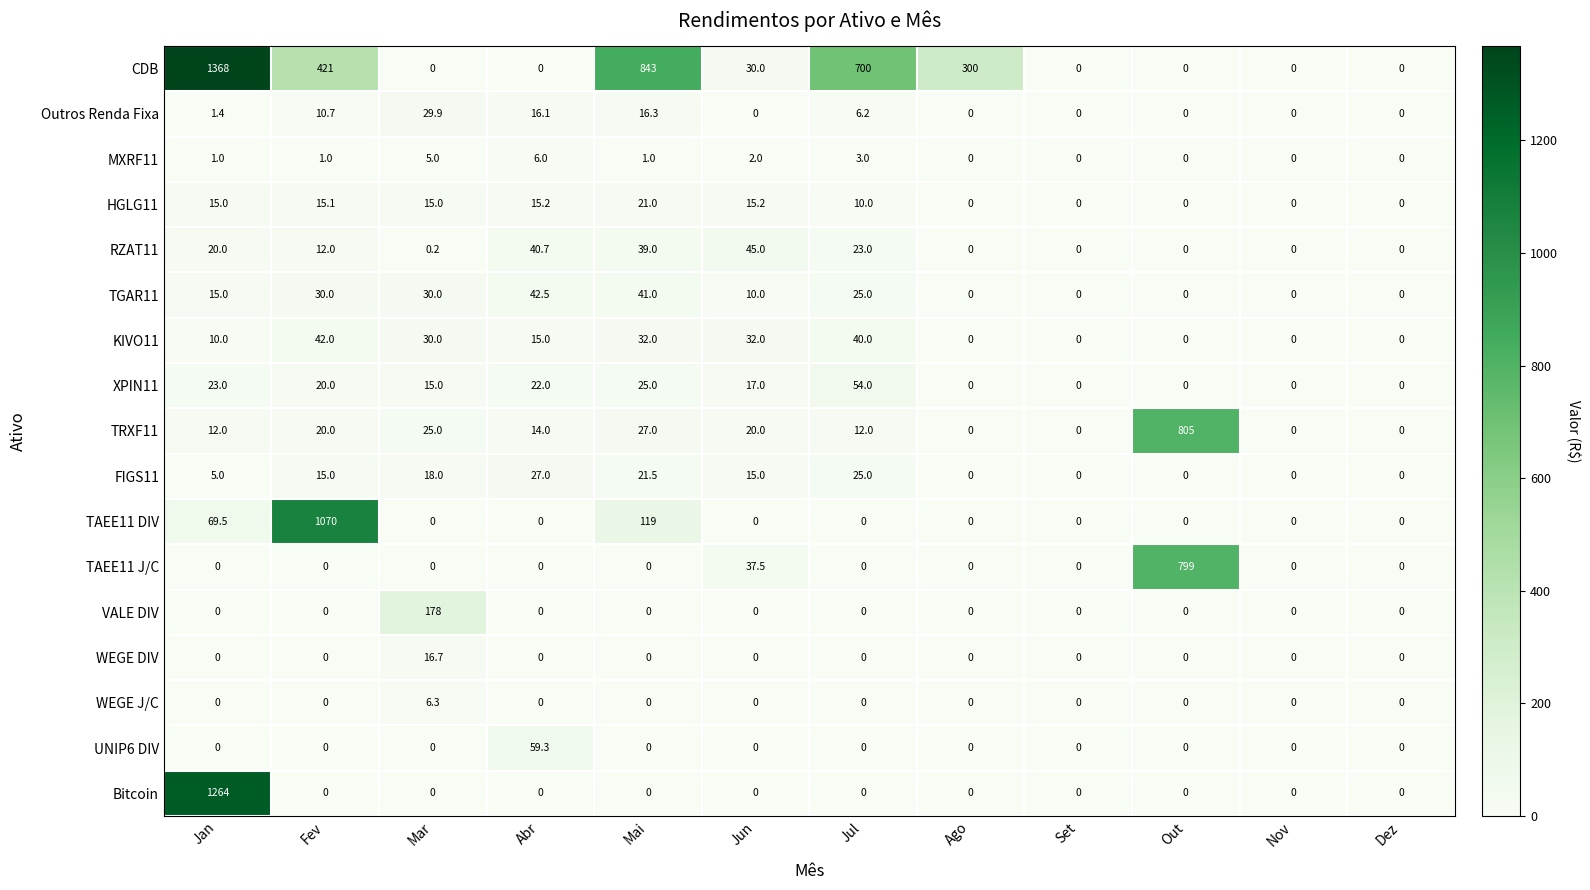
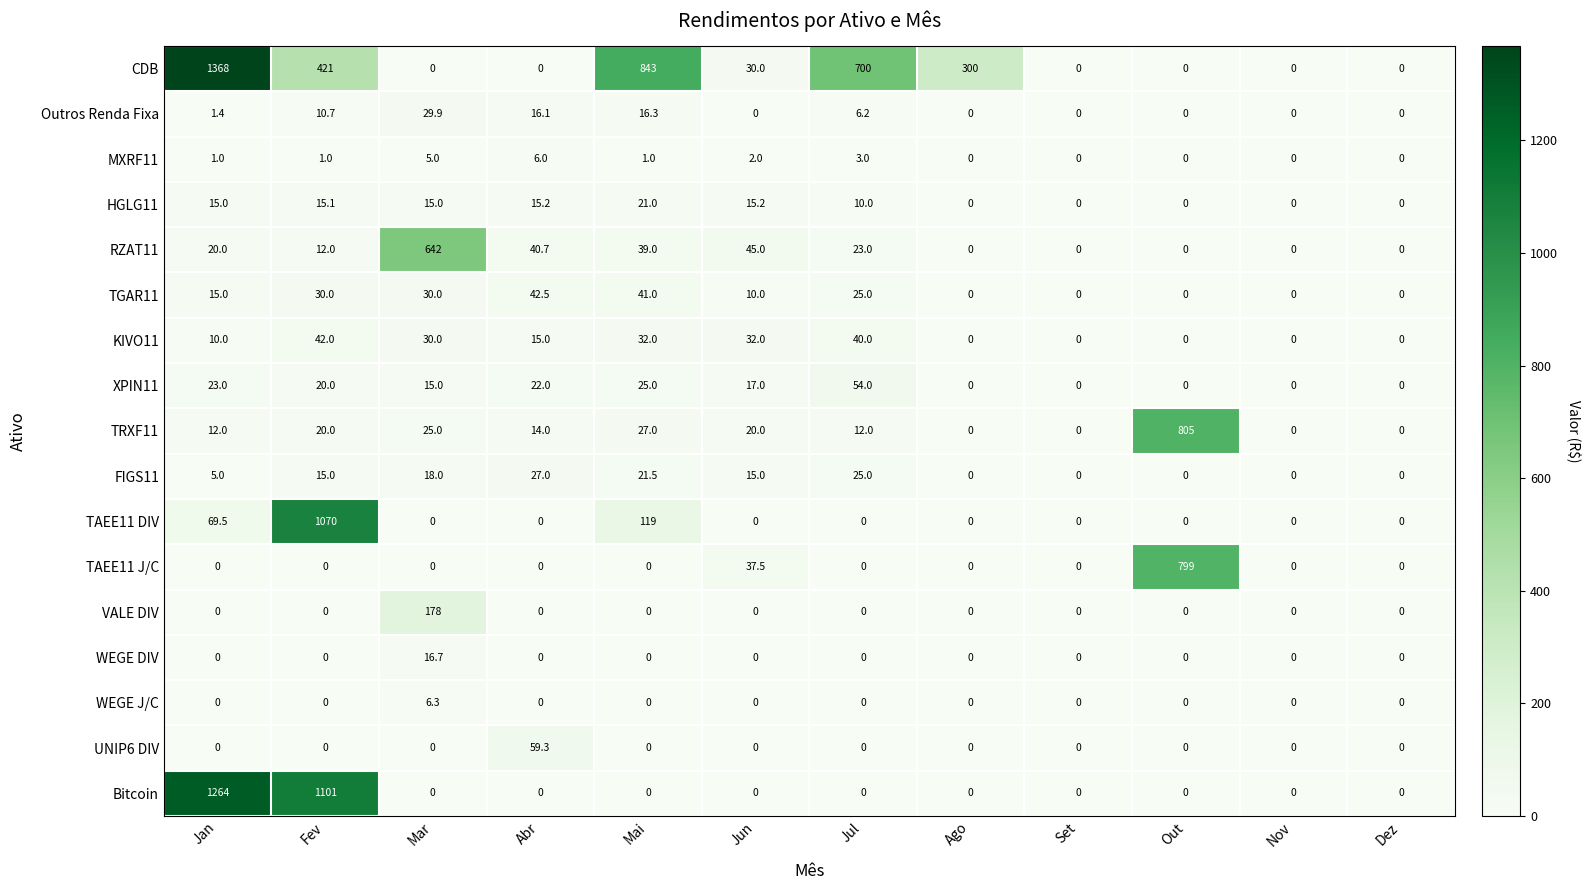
RZAT11, Mar: 0.2 -> 642
Bitcoin, Fev: 0 -> 1101
